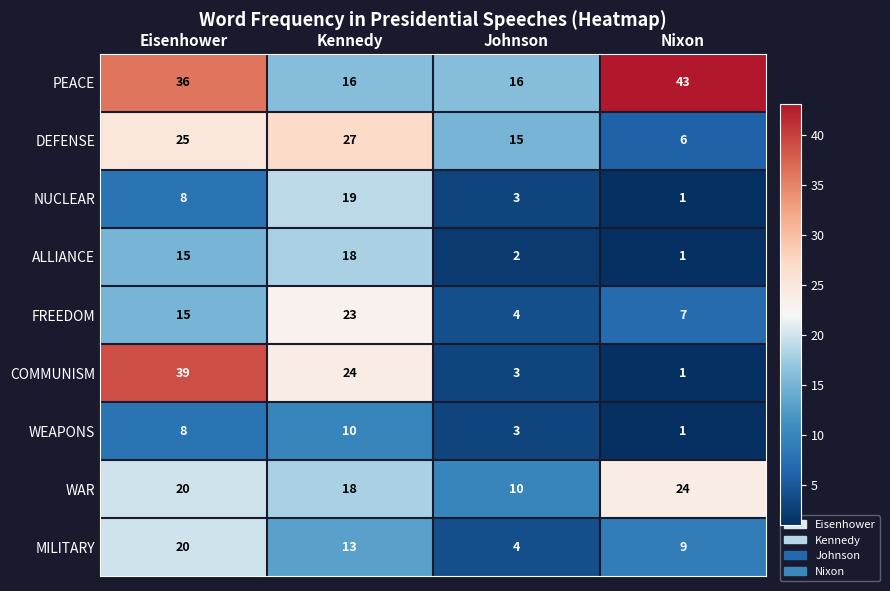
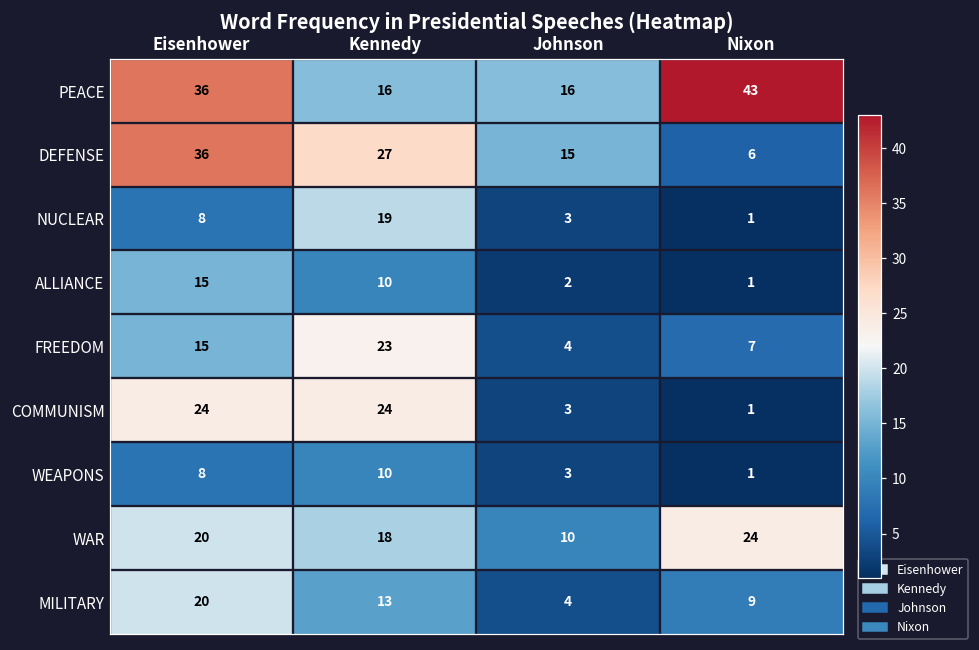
DEFENSE, Eisenhower: 25 -> 36
ALLIANCE, Kennedy: 18 -> 10
COMMUNISM, Eisenhower: 39 -> 24
